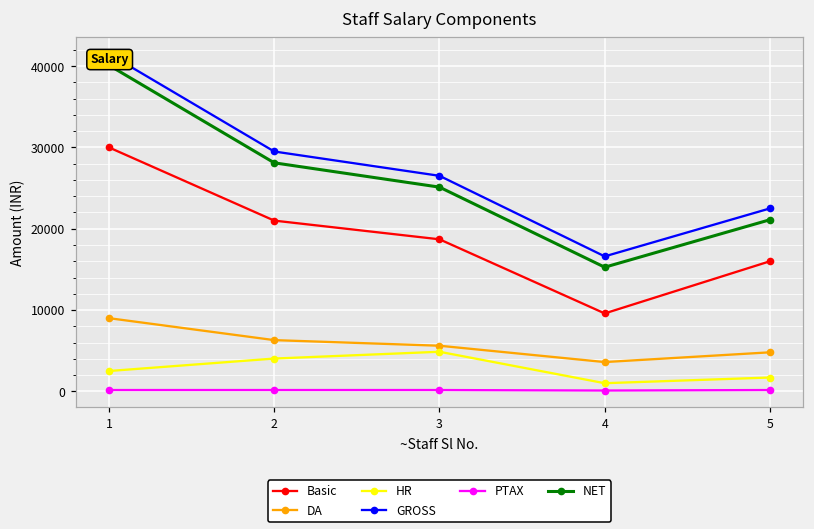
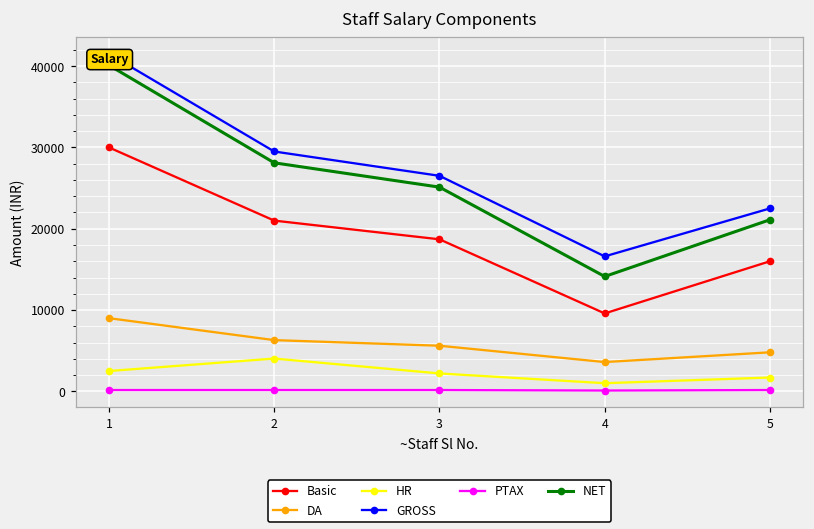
HR, 3: 5000 -> 2000
NET, 4: 15000 -> 14000
